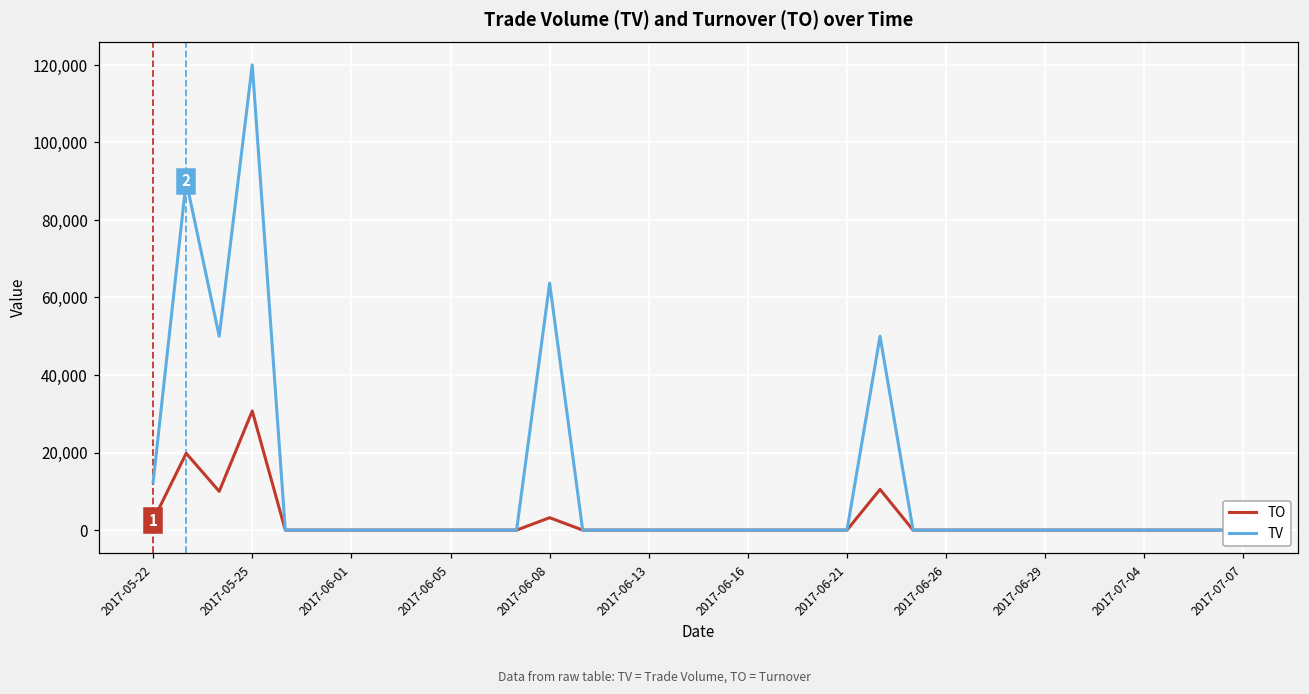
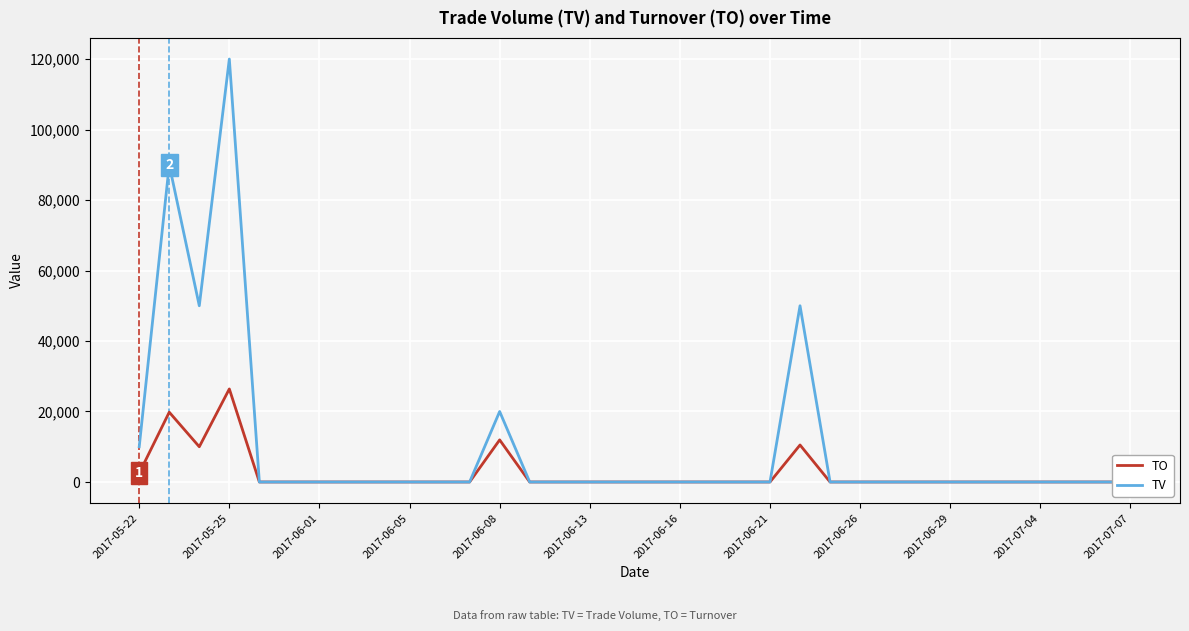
TV, 2017-05-22: 12,000 -> 10,000
TO, 2017-05-25: 31,000 -> 26,000
TO, 2017-06-08: 3,000 -> 12,000
TV, 2017-06-08: 64,000 -> 20,000
